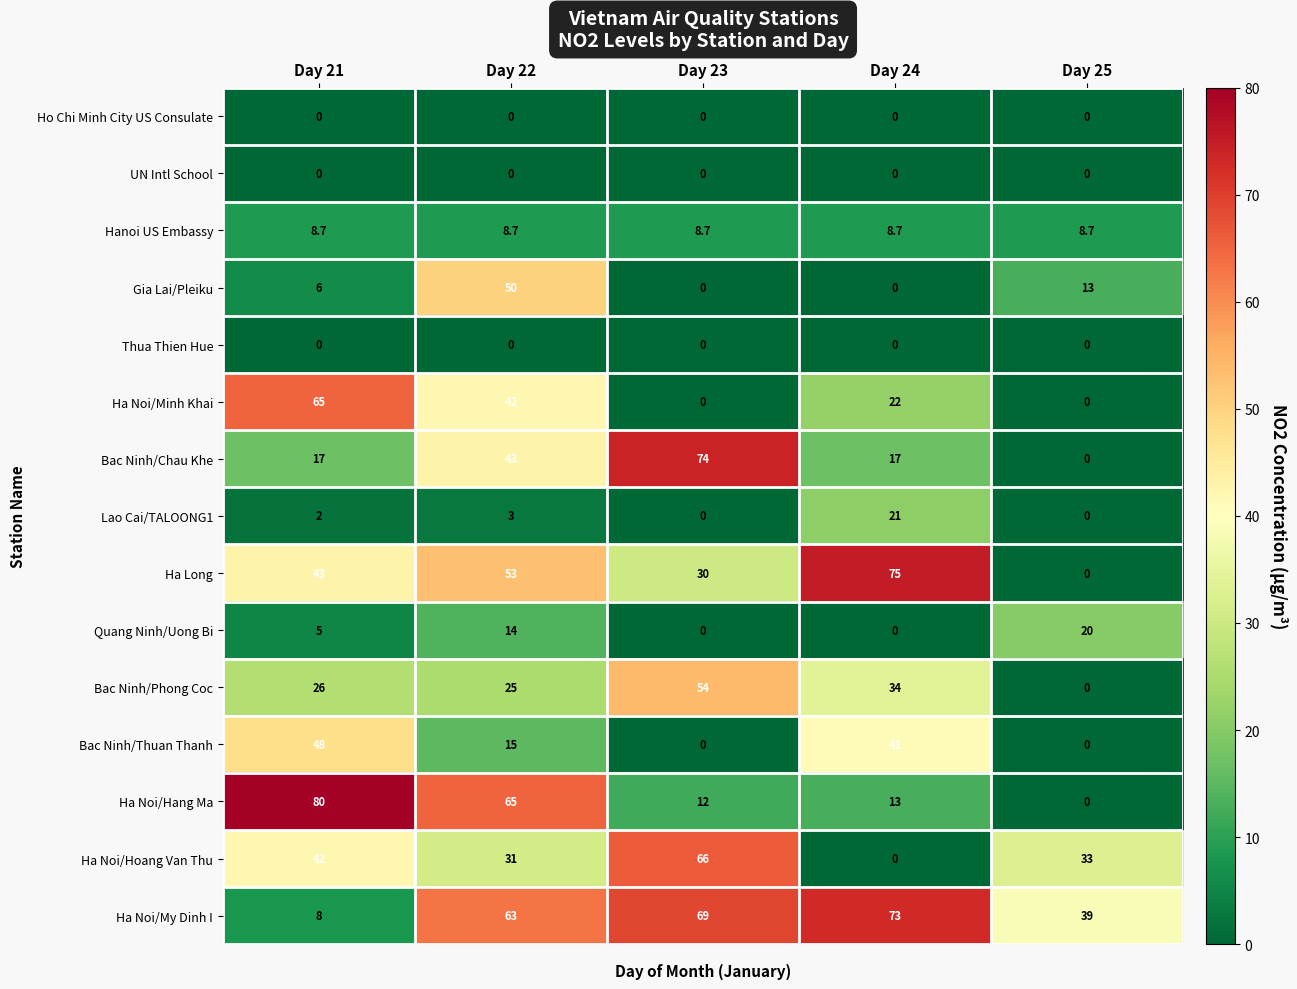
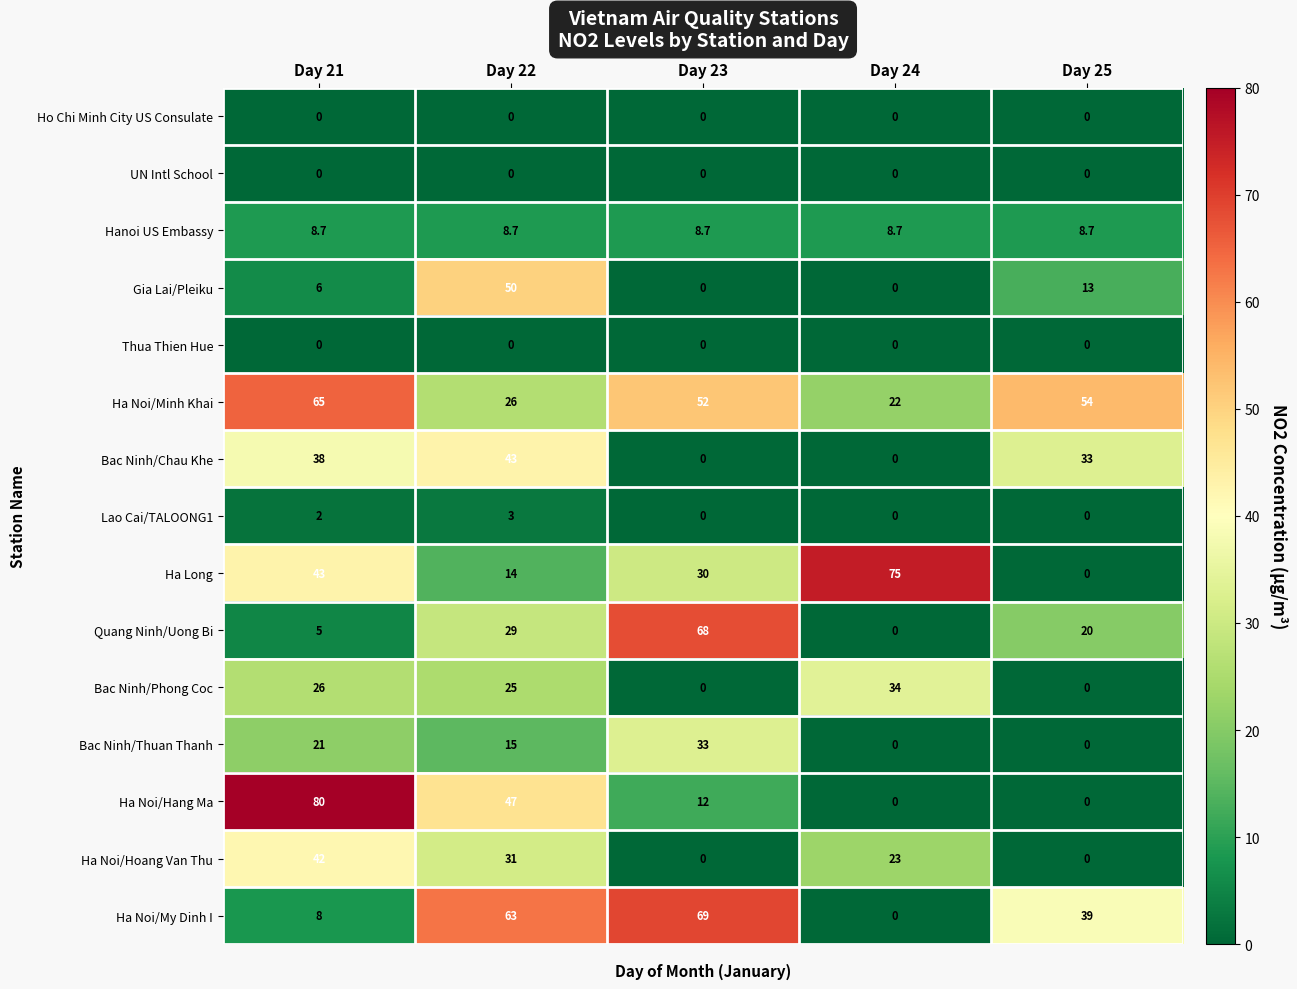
Ha Noi/Minh Khai, Day 22: 42 -> 26
Ha Noi/Minh Khai, Day 23: 0 -> 52
Ha Noi/Minh Khai, Day 25: 0 -> 54
Bac Ninh/Chau Khe, Day 21: 17 -> 38
Bac Ninh/Chau Khe, Day 23: 74 -> 0
Bac Ninh/Chau Khe, Day 24: 17 -> 0
Bac Ninh/Chau Khe, Day 25: 0 -> 33
Lao Cai/TALOONG1, Day 24: 21 -> 0
Ha Long, Day 22: 53 -> 14
Quang Ninh/Uong Bi, Day 22: 14 -> 29
Quang Ninh/Uong Bi, Day 23: 0 -> 68
Bac Ninh/Phong Coc, Day 23: 54 -> 0
Bac Ninh/Thuan Thanh, Day 21: 48 -> 21
Bac Ninh/Thuan Thanh, Day 23: 0 -> 33
Bac Ninh/Thuan Thanh, Day 24: 41 -> 0
Ha Noi/Hang Ma, Day 22: 65 -> 47
Ha Noi/Hang Ma, Day 24: 13 -> 0
Ha Noi/Hoang Van Thu, Day 23: 66 -> 0
Ha Noi/Hoang Van Thu, Day 24: 0 -> 23
Ha Noi/Hoang Van Thu, Day 25: 33 -> 0
Ha Noi/My Dinh I, Day 24: 73 -> 0
